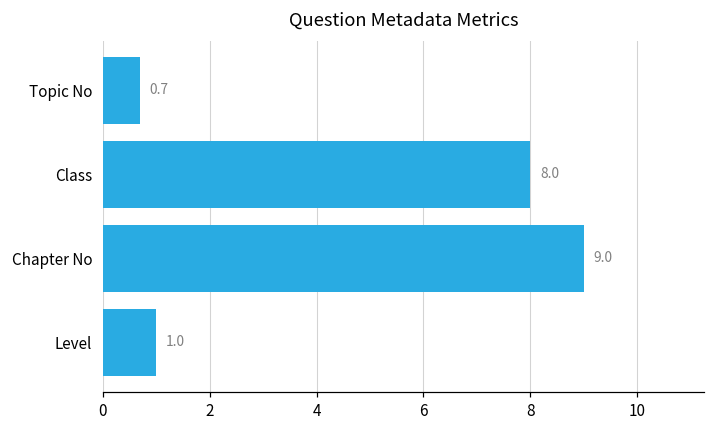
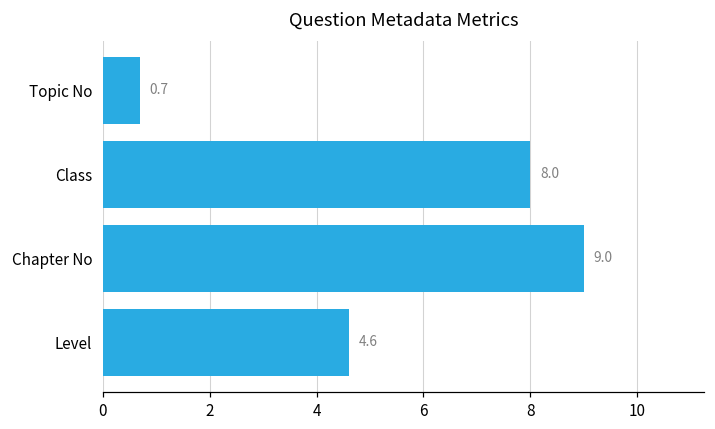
Level: 1.0 -> 4.6
